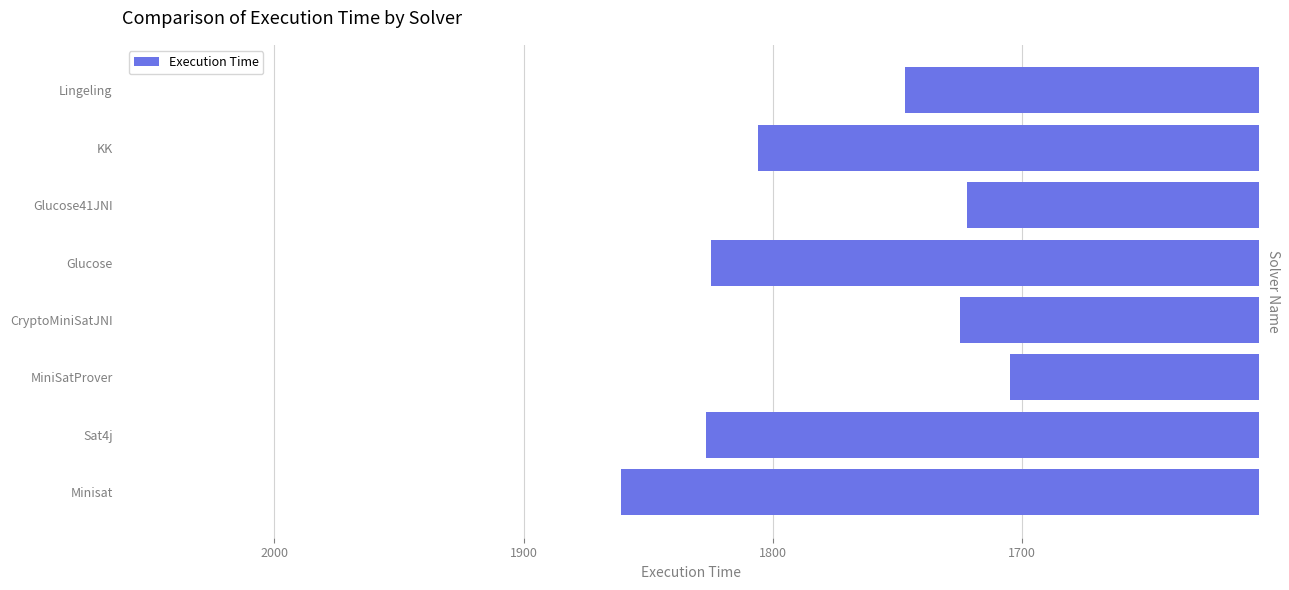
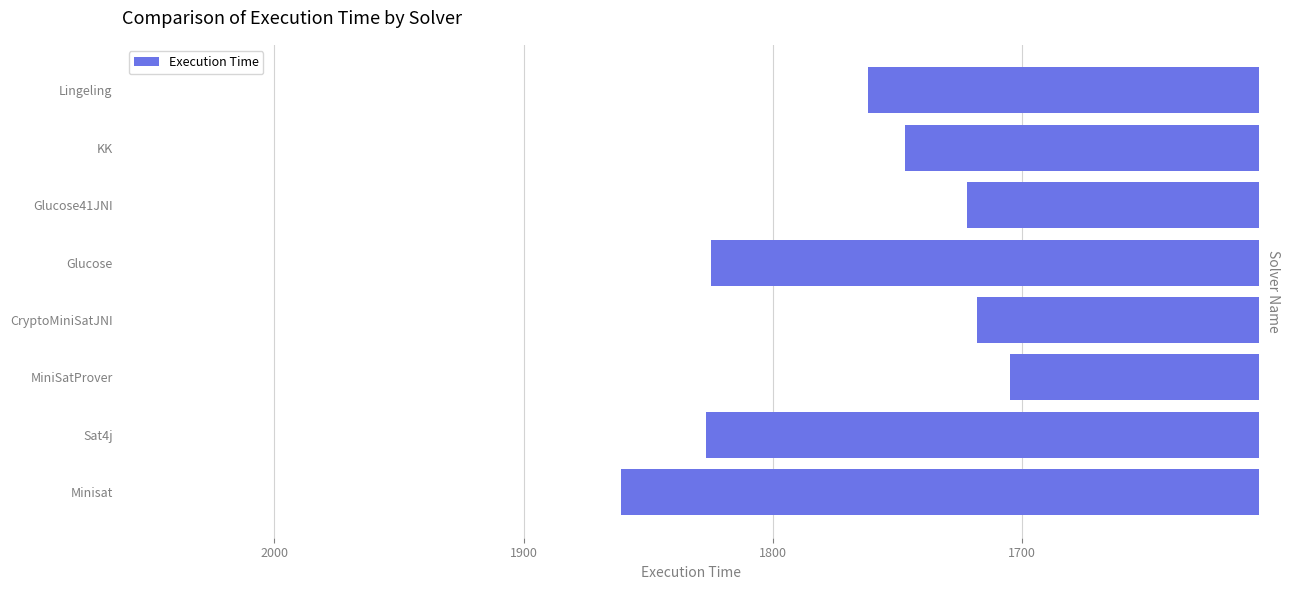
Lingeling: 1747 -> 1762
KK: 1806 -> 1747
CryptoMiniSatJNI: 1725 -> 1718
